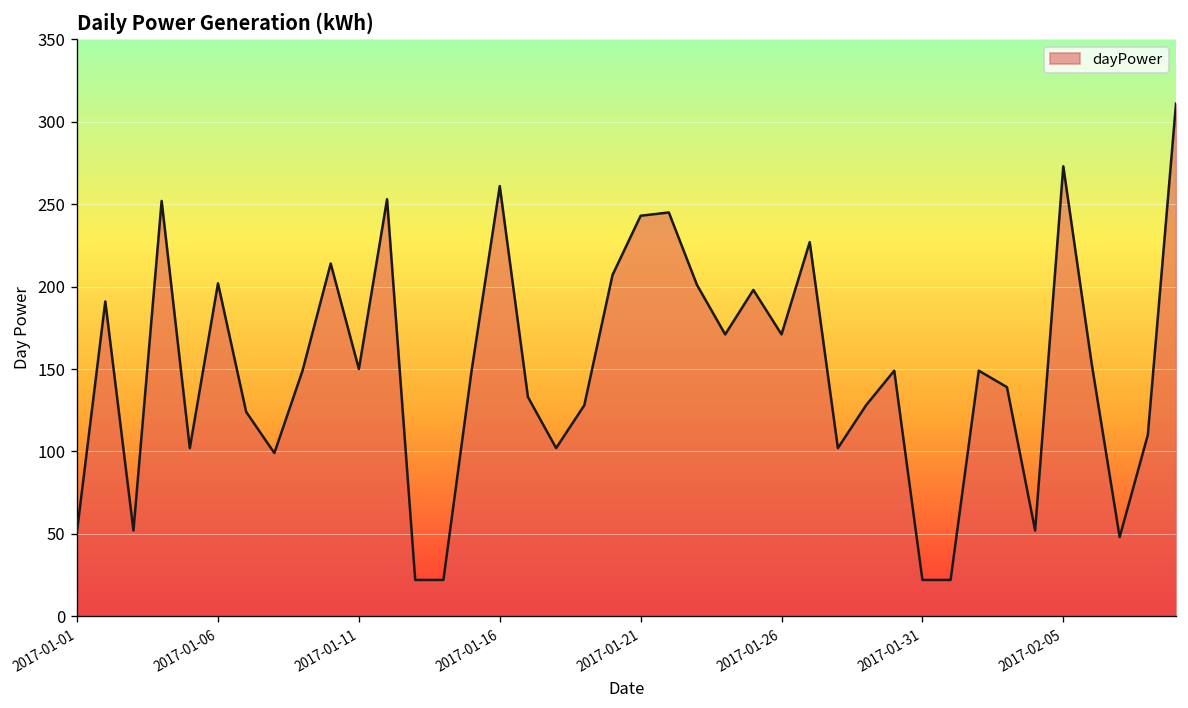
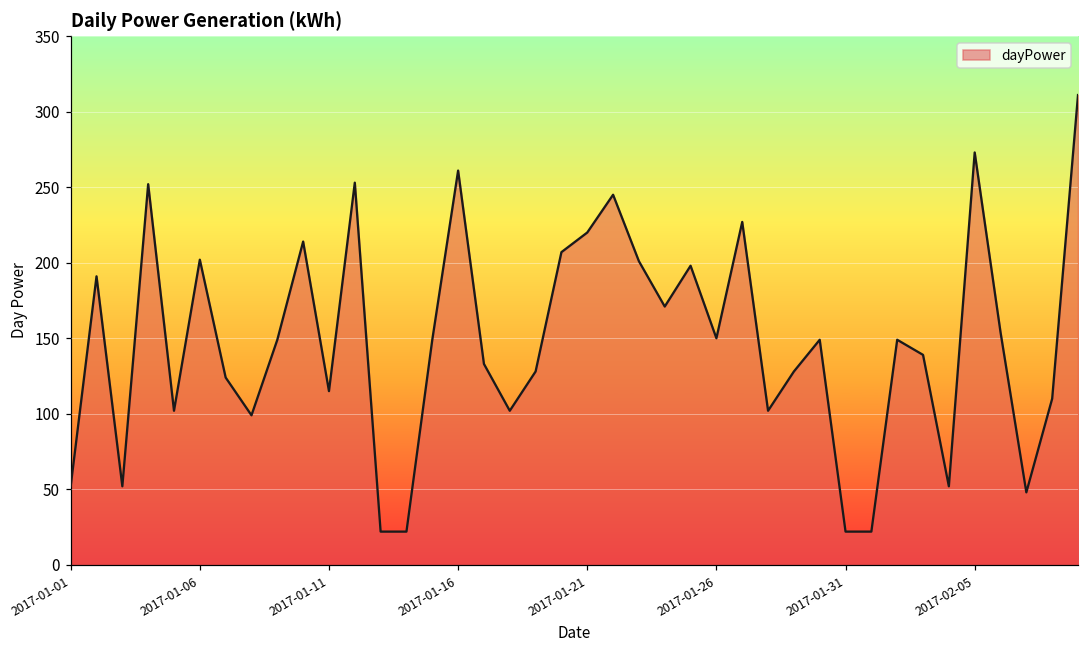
2017-01-11: 150 -> 115
2017-01-21: 243 -> 220
2017-01-26: 171 -> 150
